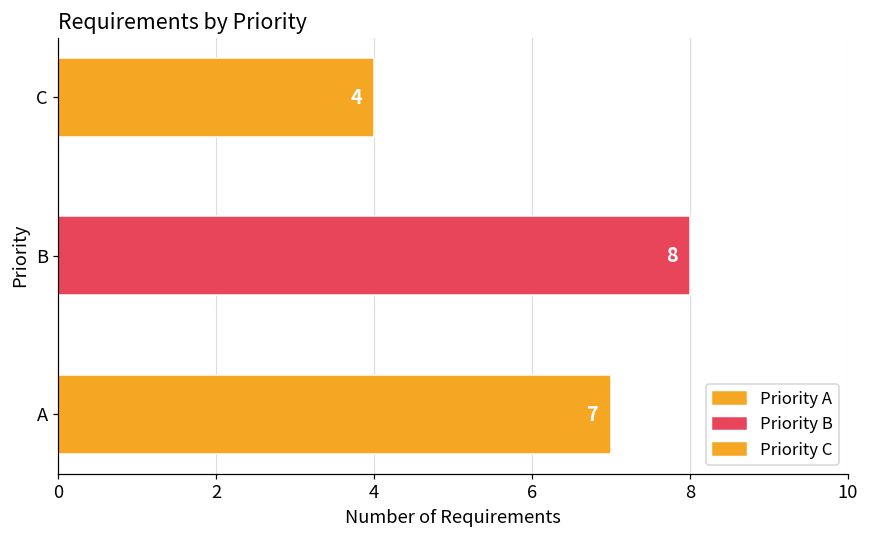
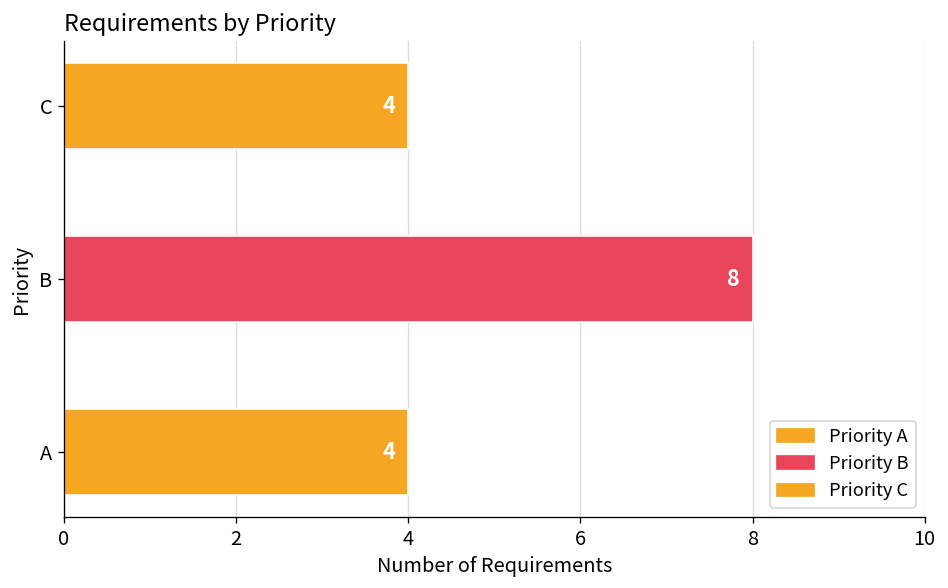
A: 7 -> 4
